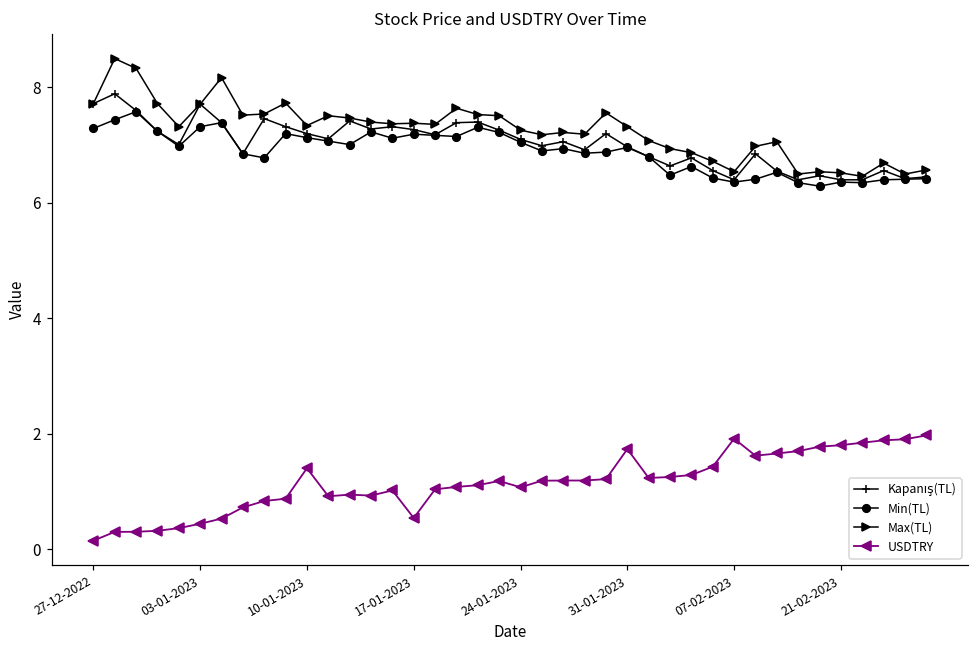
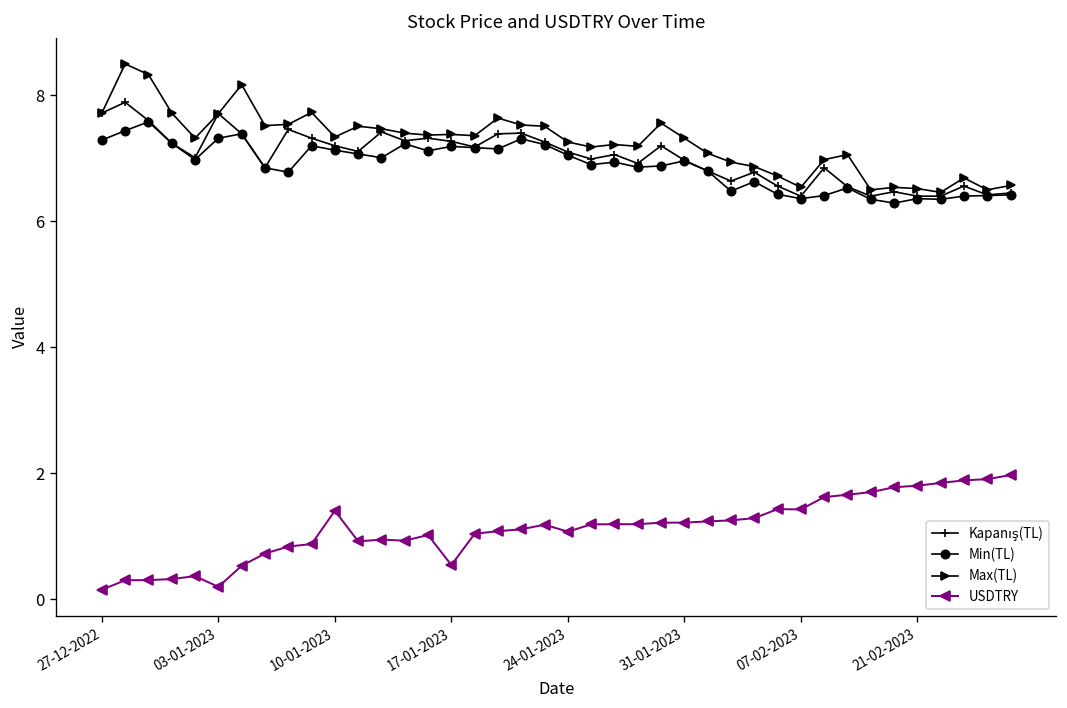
USDTRY, 03-01-2023: 0.4 -> 0.2
USDTRY, 31-01-2023: 1.7 -> 1.2
USDTRY, 07-02-2023: 1.9 -> 1.4
